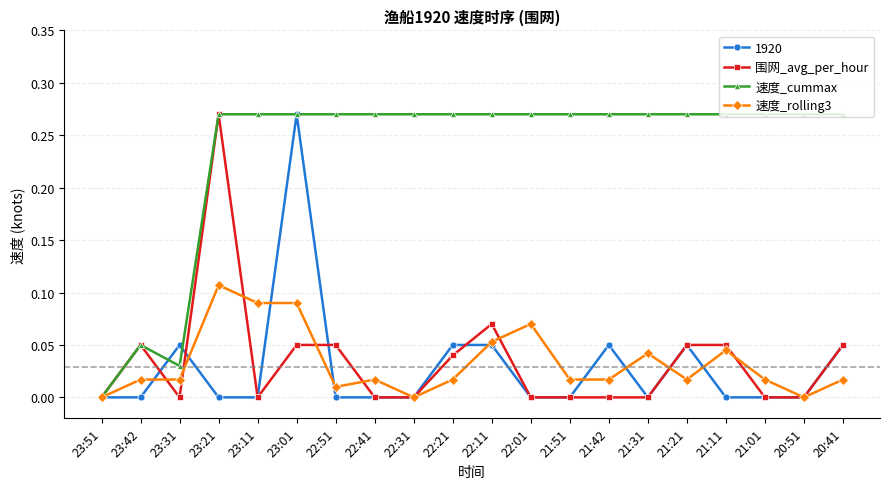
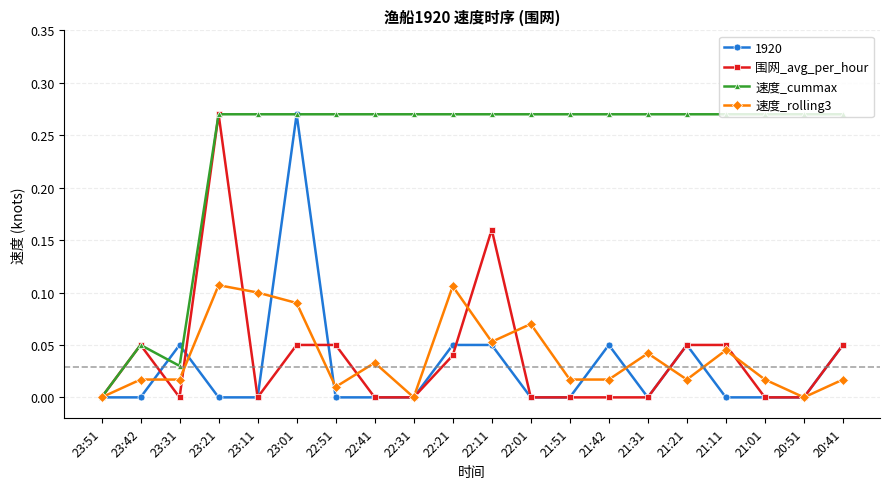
速度_rolling3, 23:11: 0.09 -> 0.10
速度_rolling3, 22:41: 0.017 -> 0.033
速度_rolling3, 22:21: 0.017 -> 0.106
围网_avg_per_hour, 22:11: 0.07 -> 0.16
